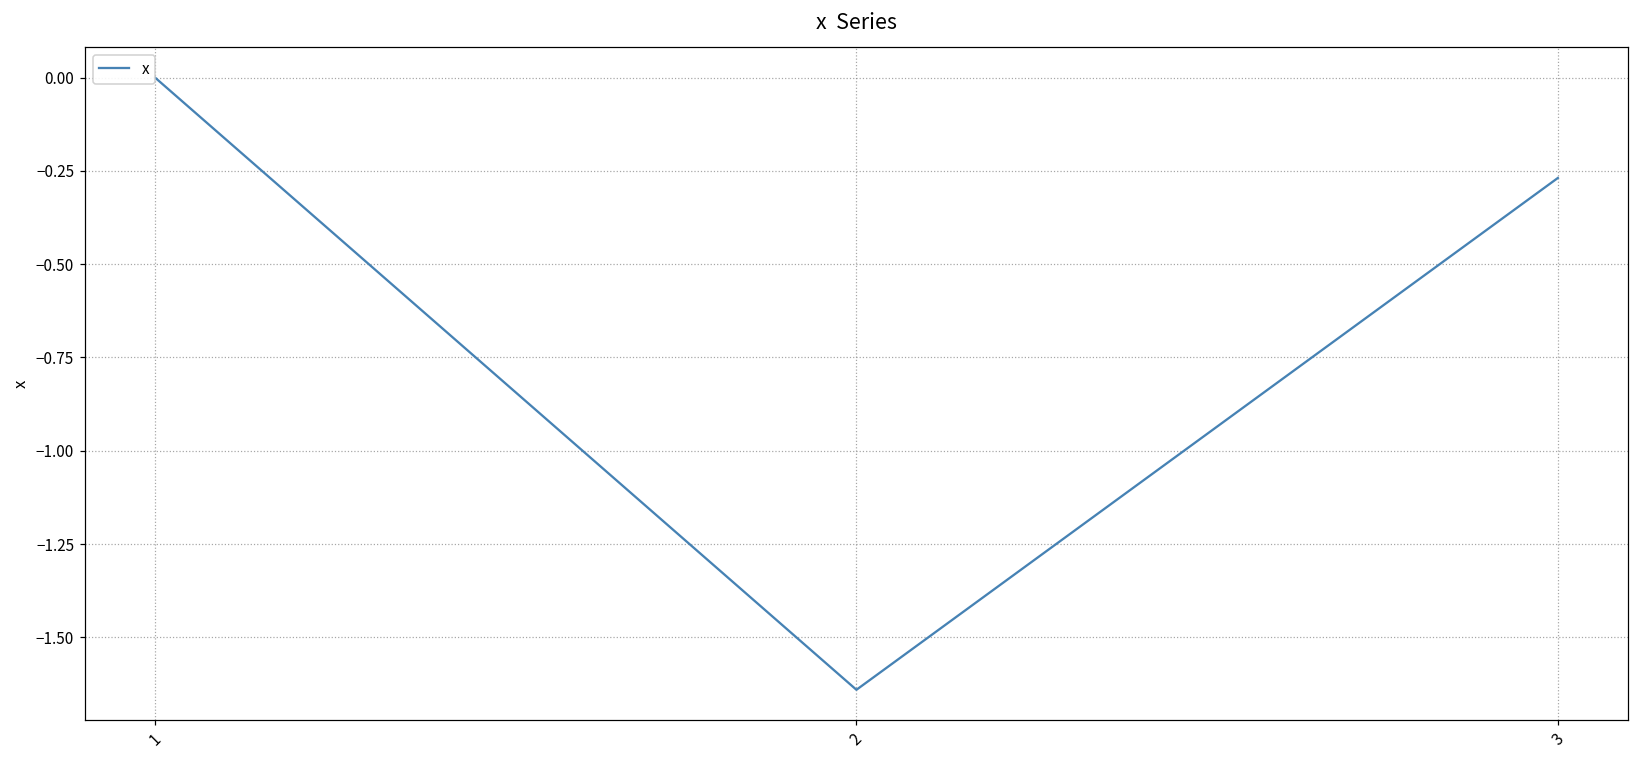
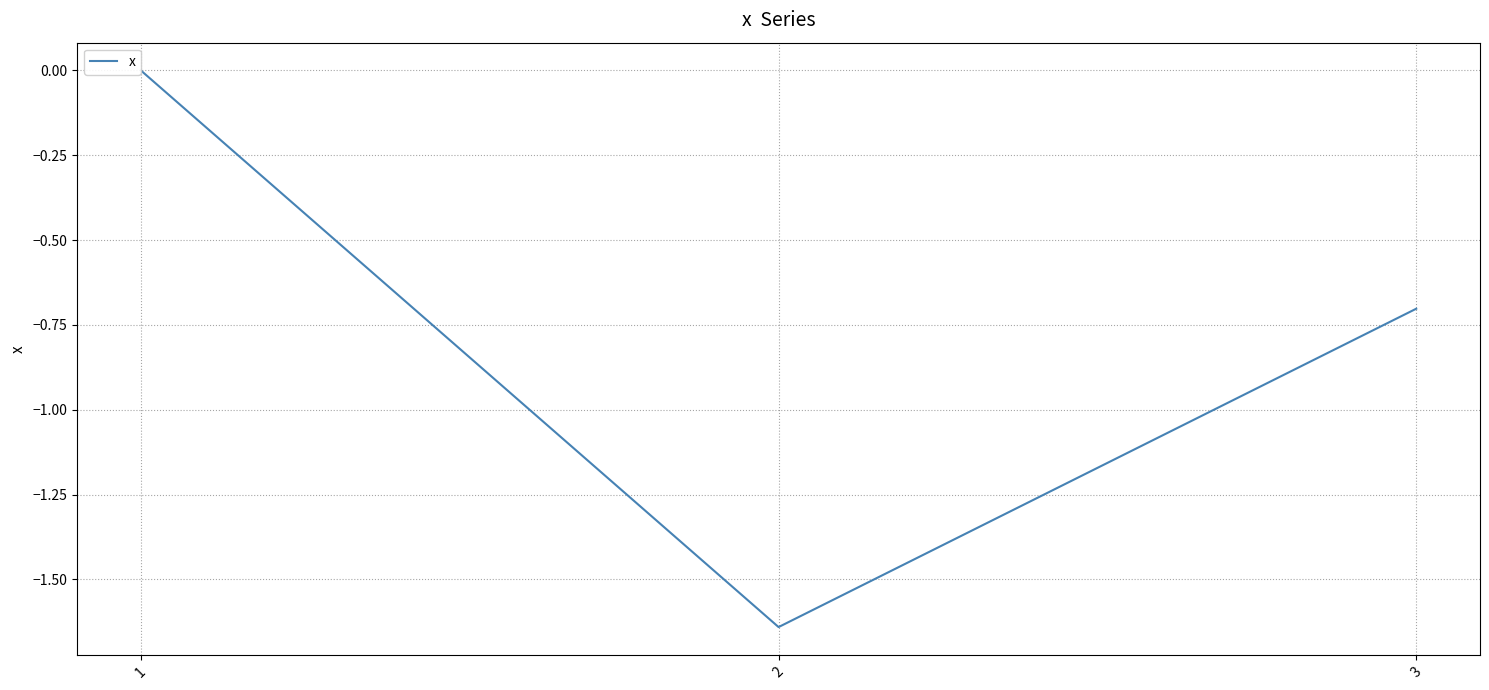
3: -0.27 -> -0.70
